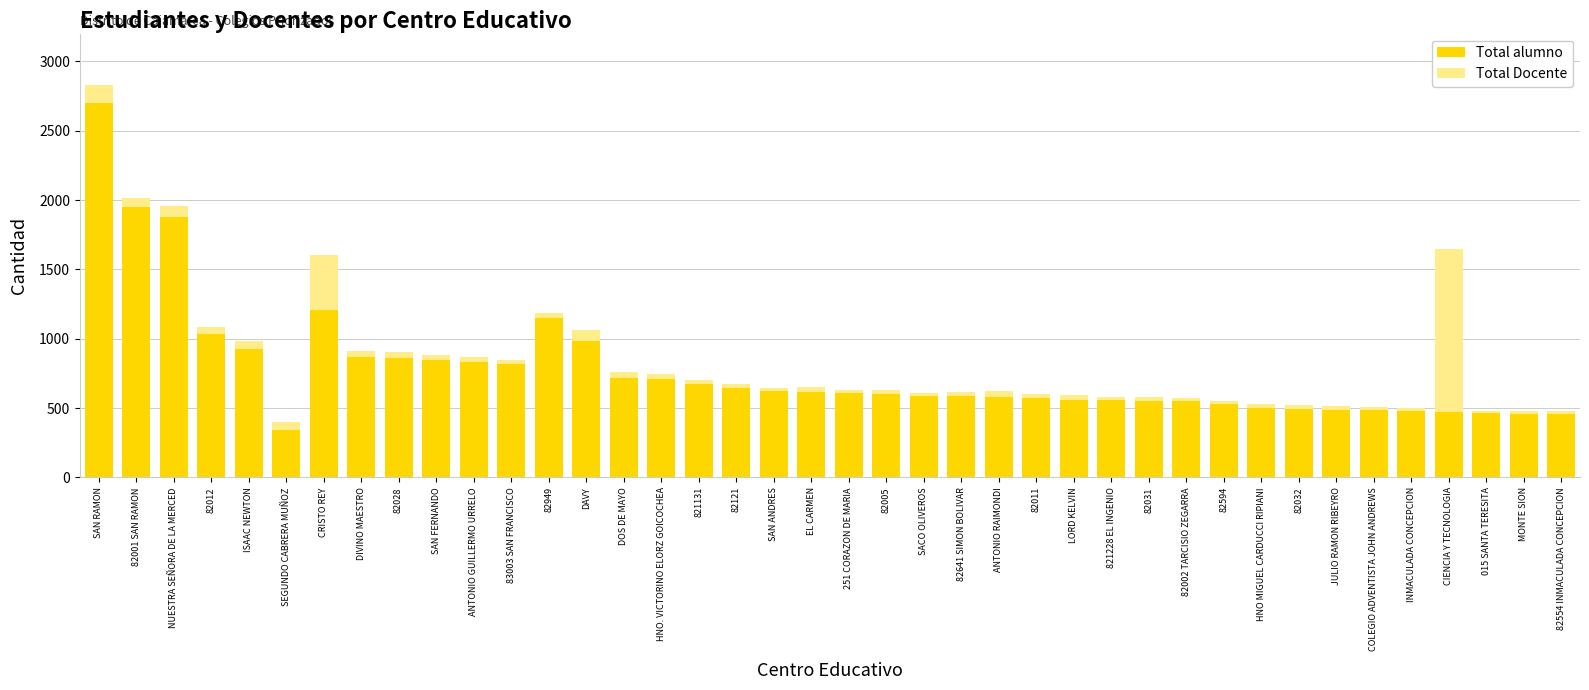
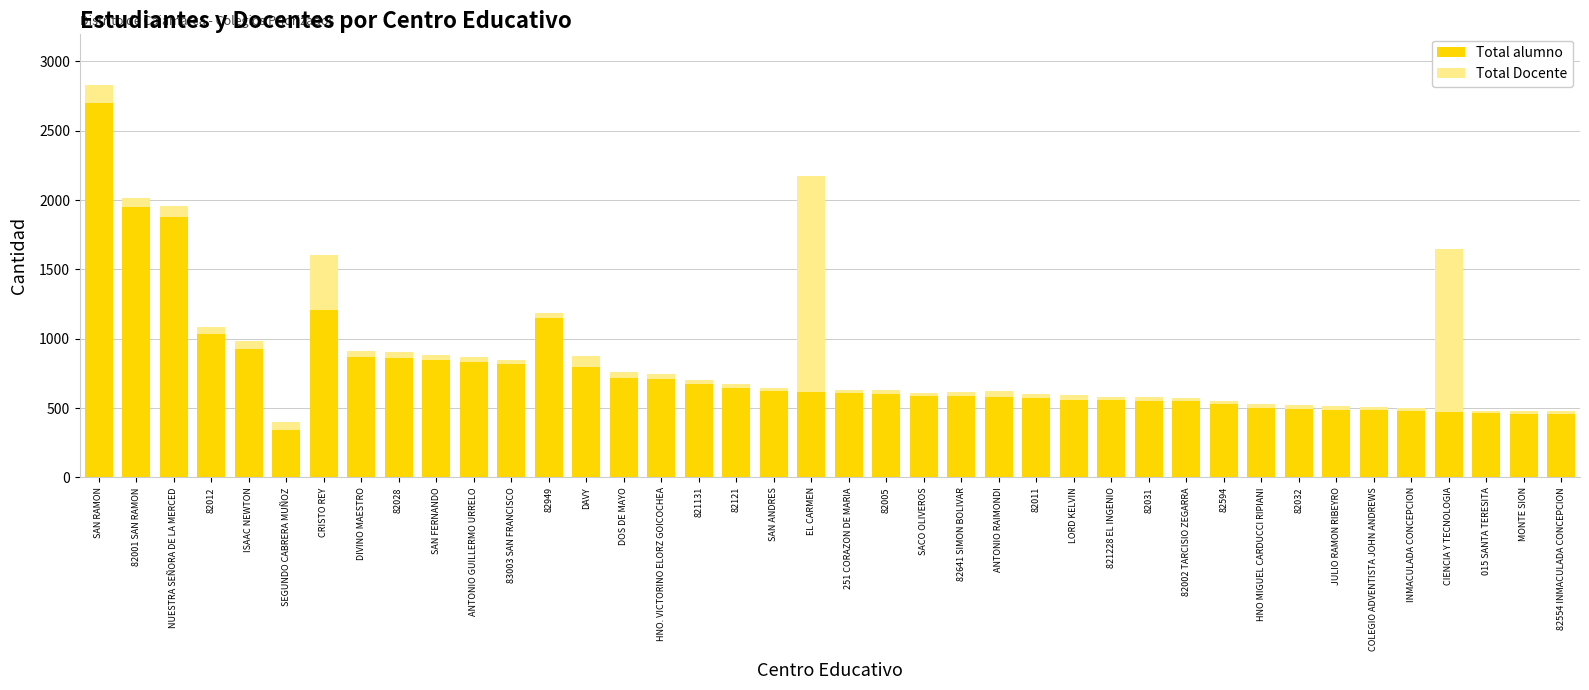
Total alumno, DAVY: 980 -> 790
Total Docente, EL CARMEN: 40 -> 1560
